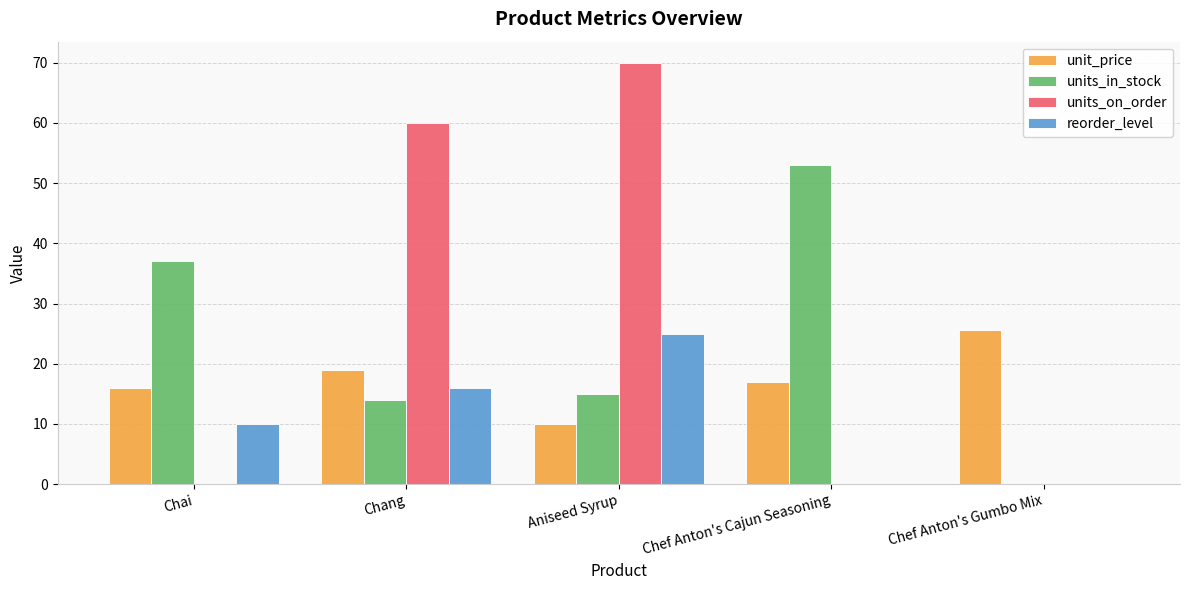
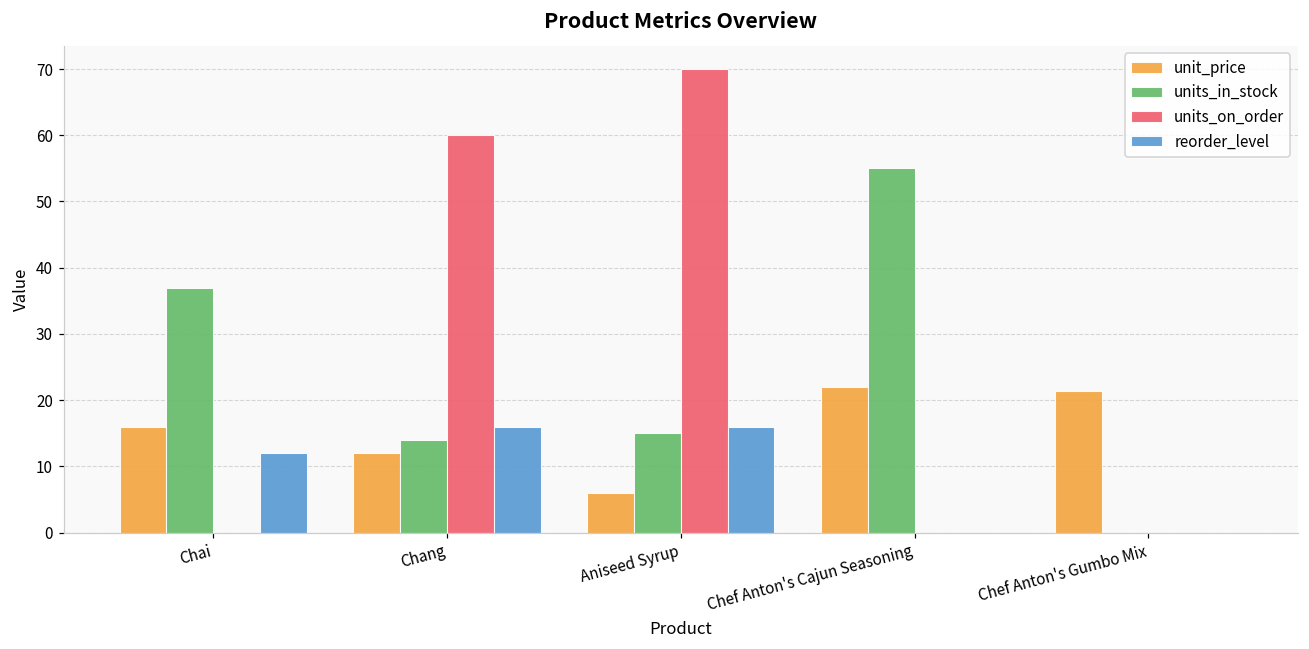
reorder_level, Chai: 10 -> 12
unit_price, Chang: 19 -> 12
unit_price, Aniseed Syrup: 10 -> 6
reorder_level, Aniseed Syrup: 25 -> 16
unit_price, Chef Anton's Cajun Seasoning: 17 -> 22
units_in_stock, Chef Anton's Cajun Seasoning: 53 -> 55
unit_price, Chef Anton's Gumbo Mix: 26 -> 21
